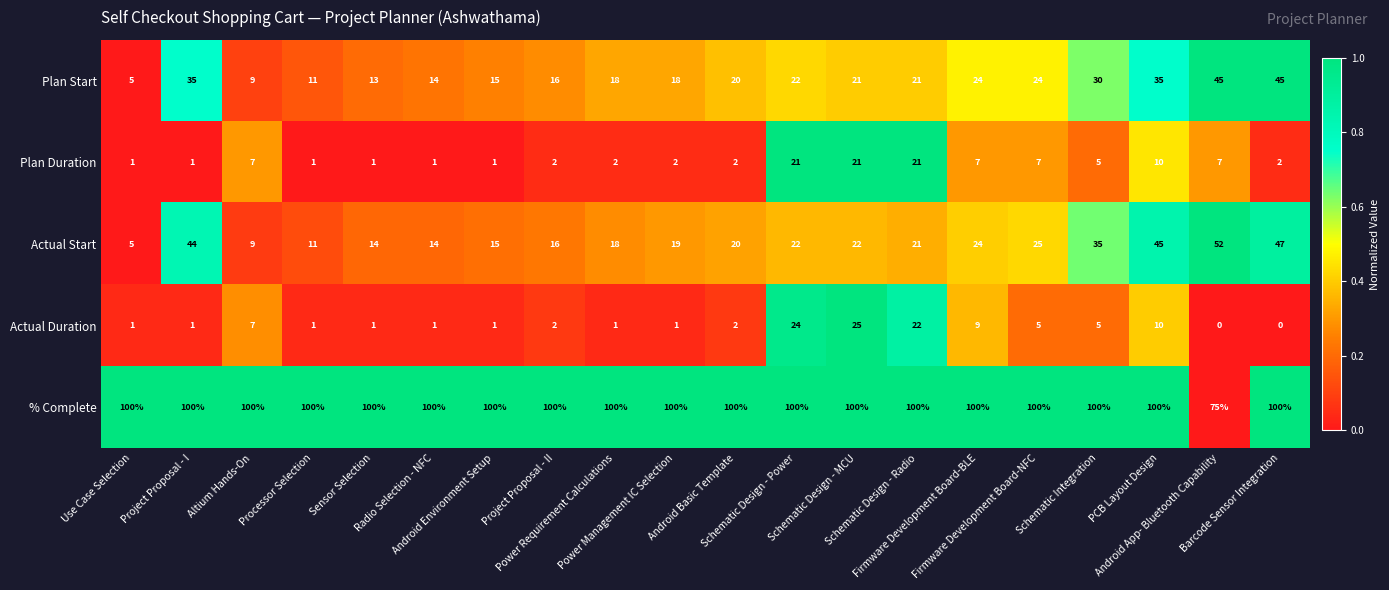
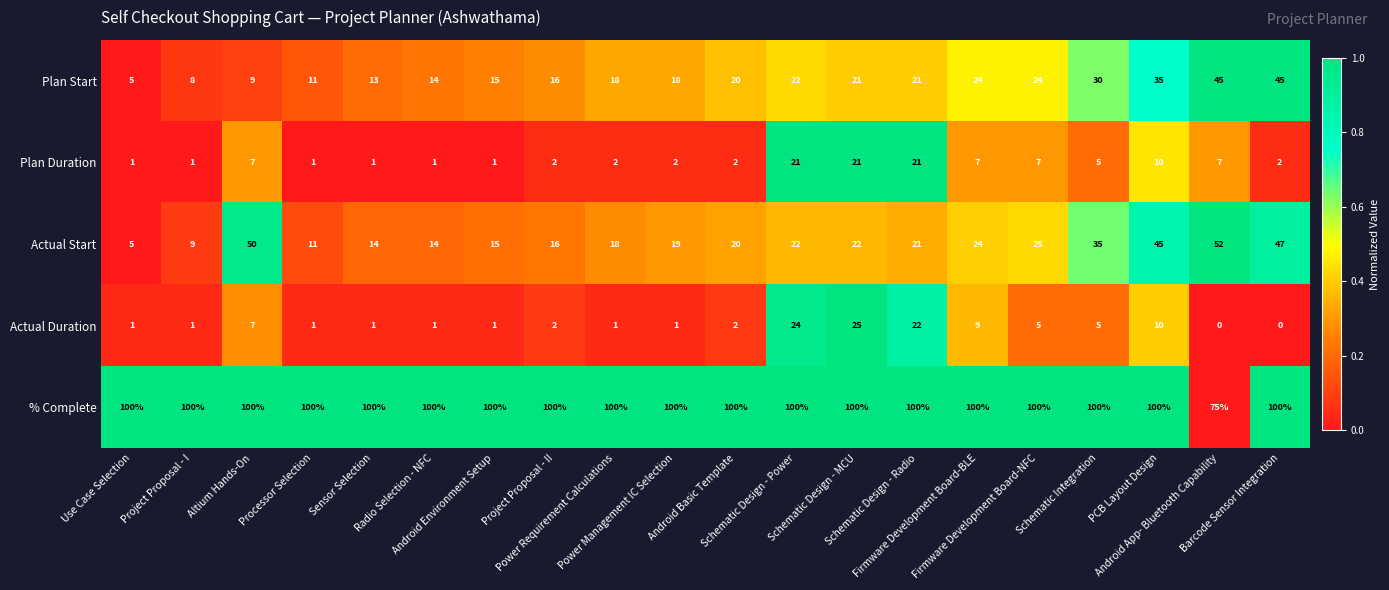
Plan Start, Project Proposal - I: 35 -> 8
Actual Start, Project Proposal - I: 44 -> 9
Actual Start, Altium Hands-On: 9 -> 50
